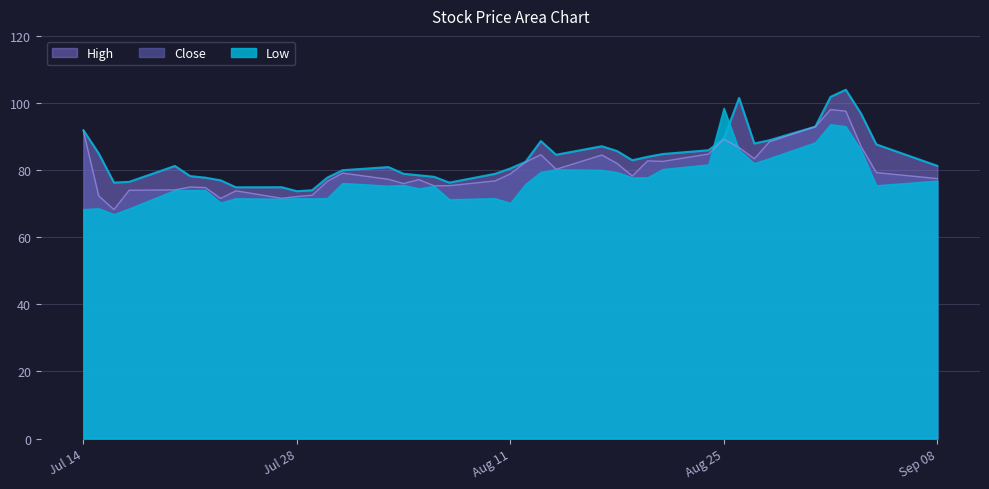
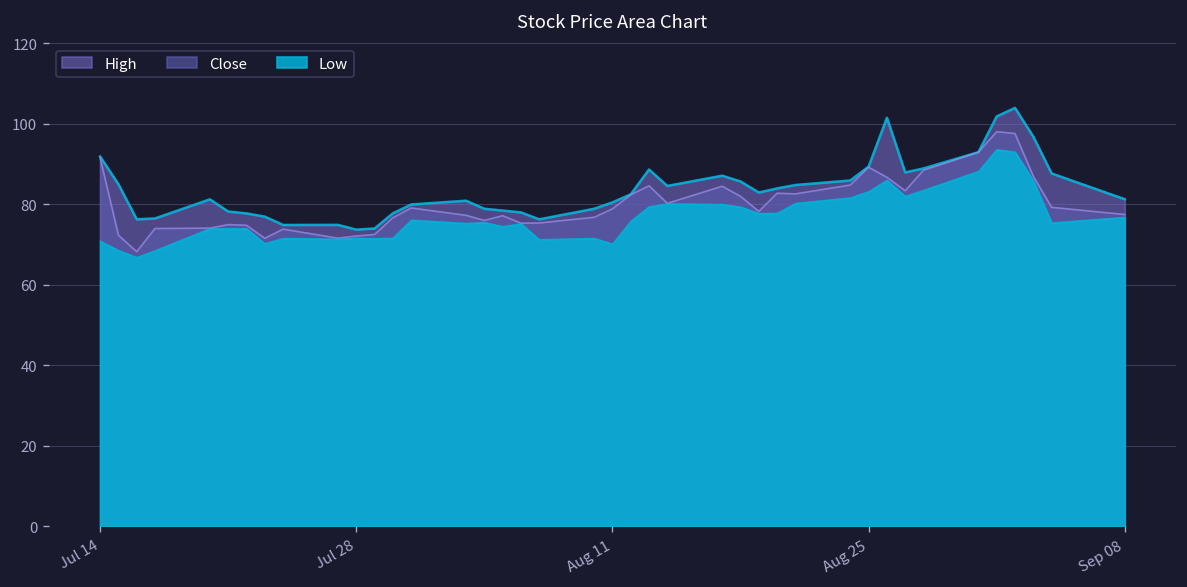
Low, Jul 14: 68 -> 71
Low, Aug 25: 99 -> 83
